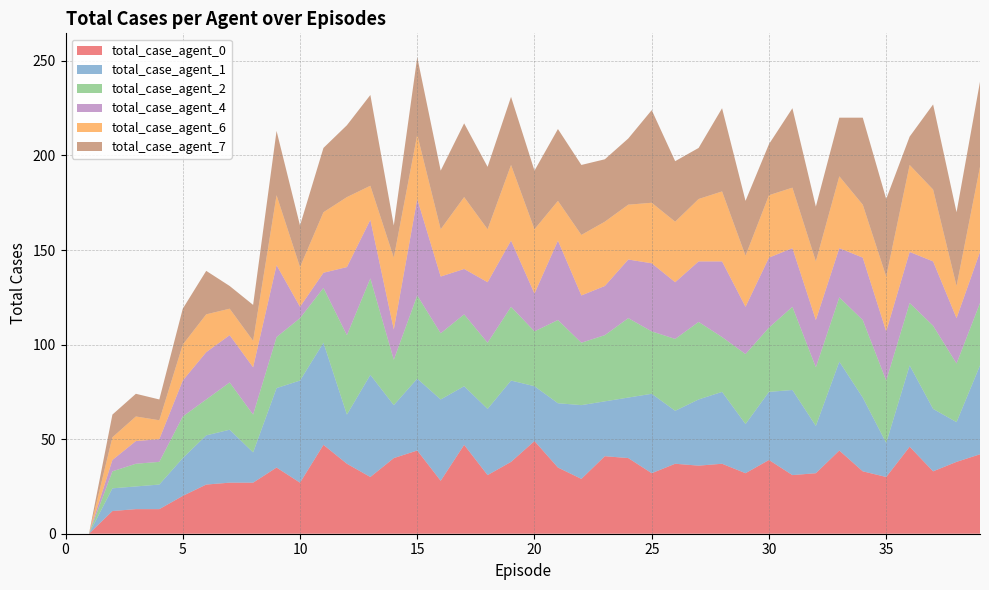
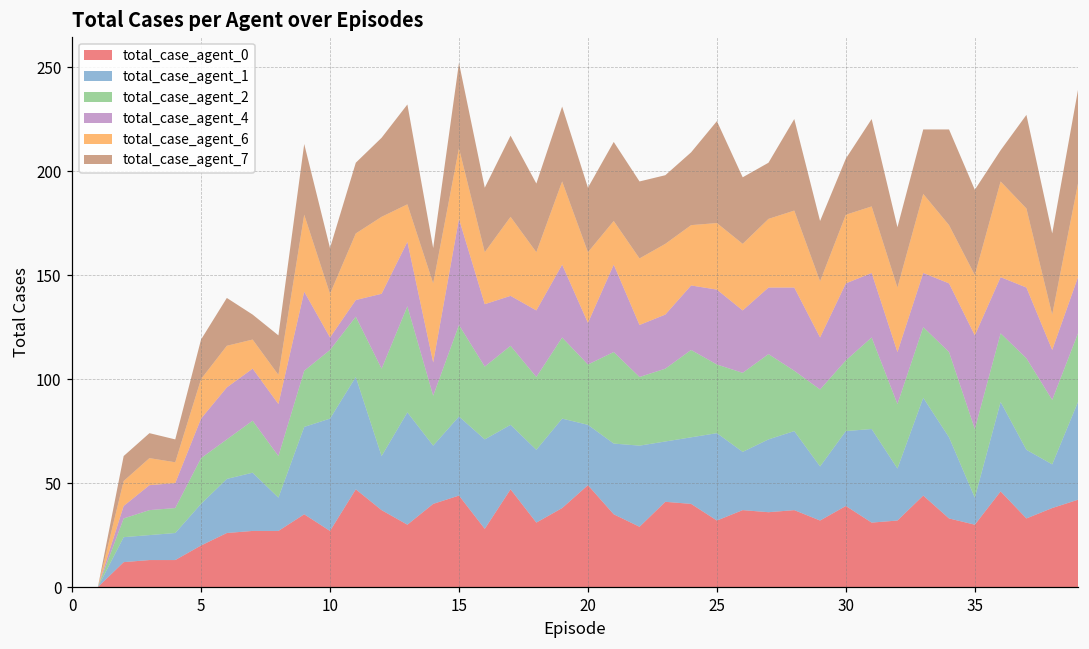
total_case_agent_1, 35: 18 -> 13
total_case_agent_4, 35: 26 -> 45
